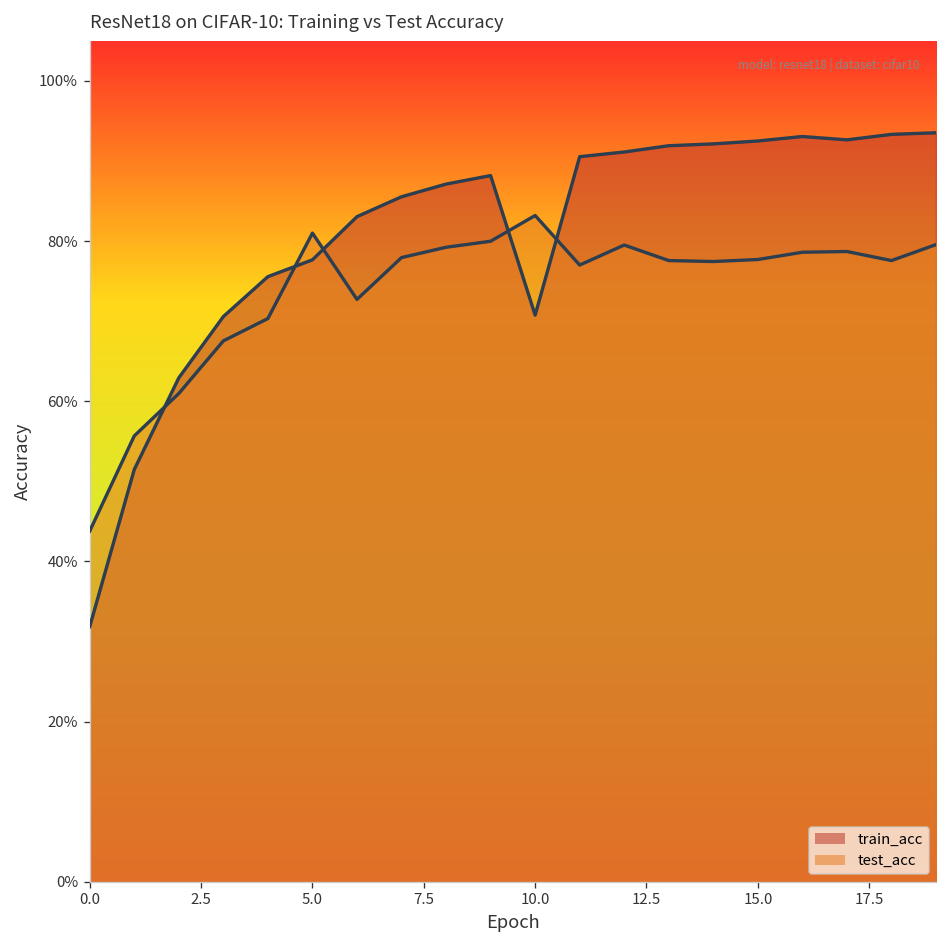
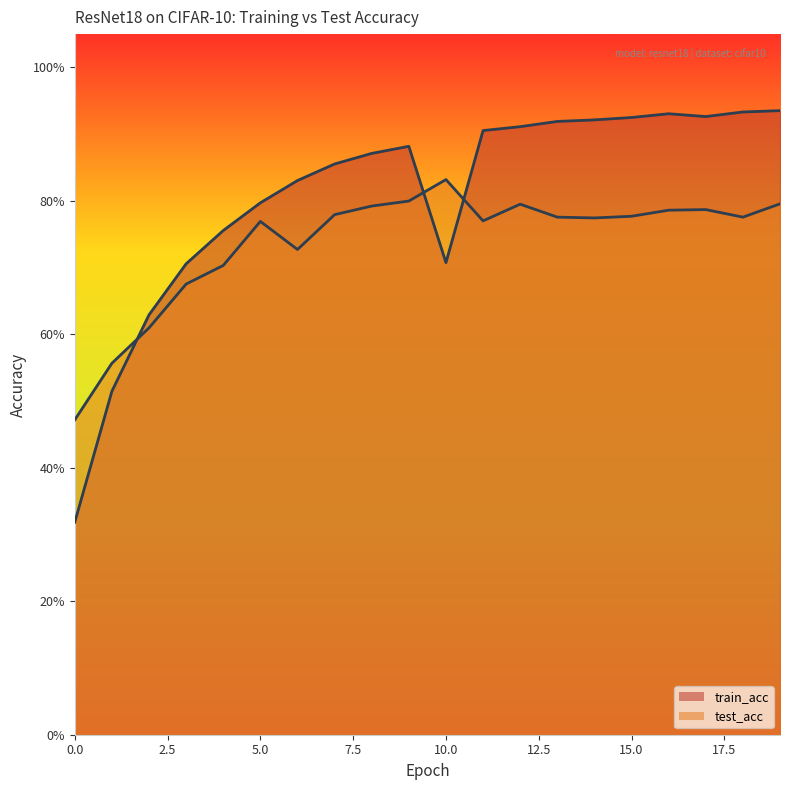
test_acc, 0.0: 44% -> 47%
train_acc, 5.0: 78% -> 80%
test_acc, 5.0: 81% -> 77%
